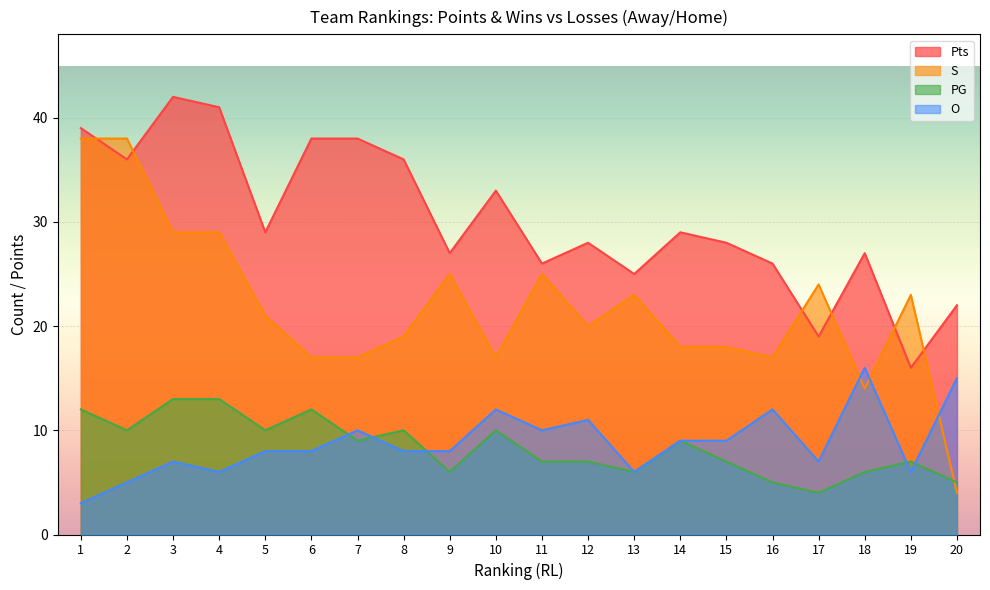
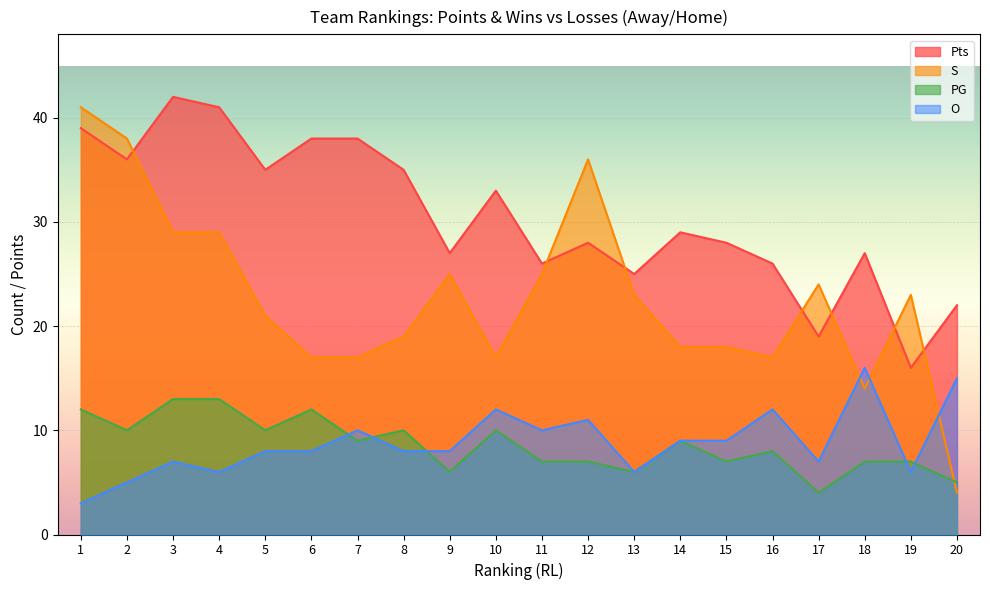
S, 1: 38 -> 41
Pts, 5: 29 -> 35
Pts, 8: 36 -> 35
S, 12: 20 -> 36
PG, 16: 5 -> 8
PG, 18: 6 -> 7
